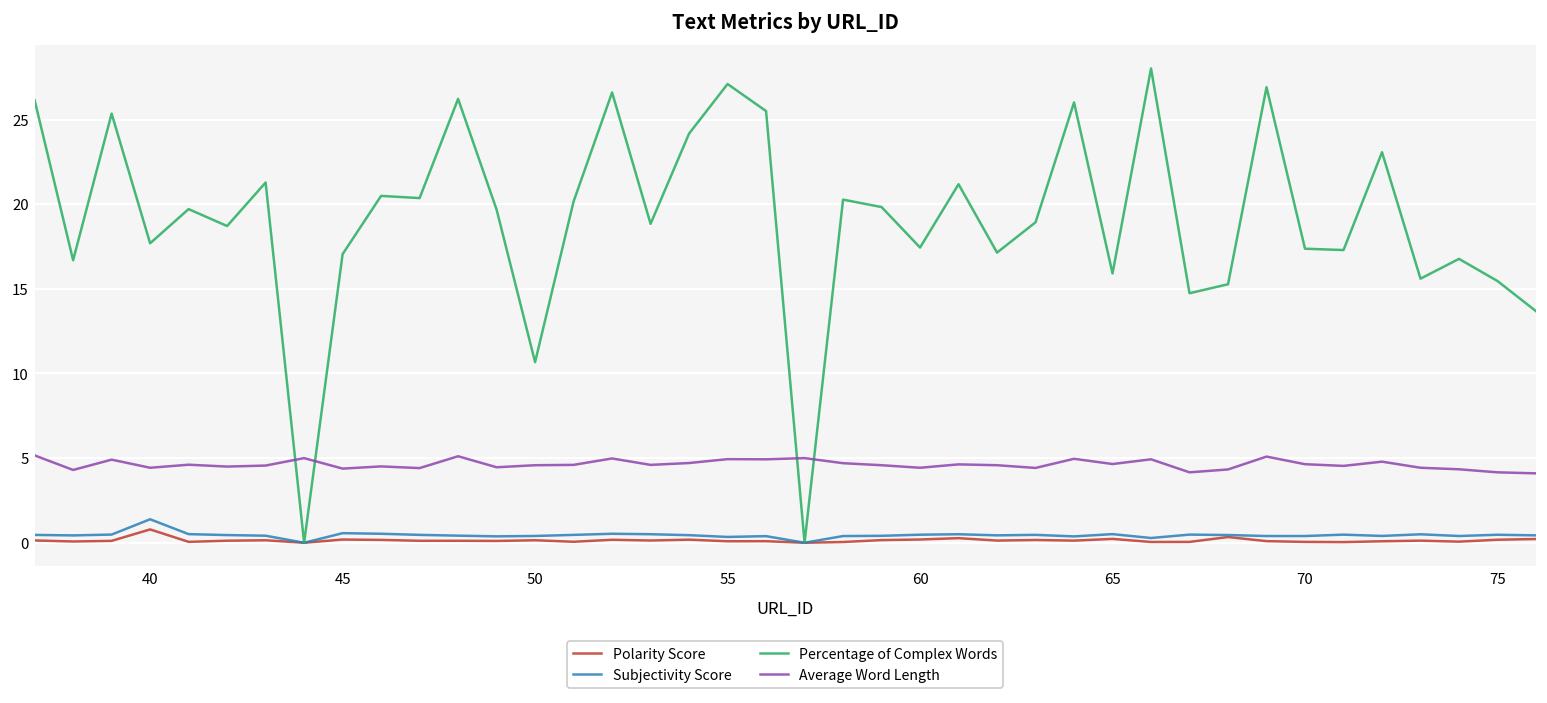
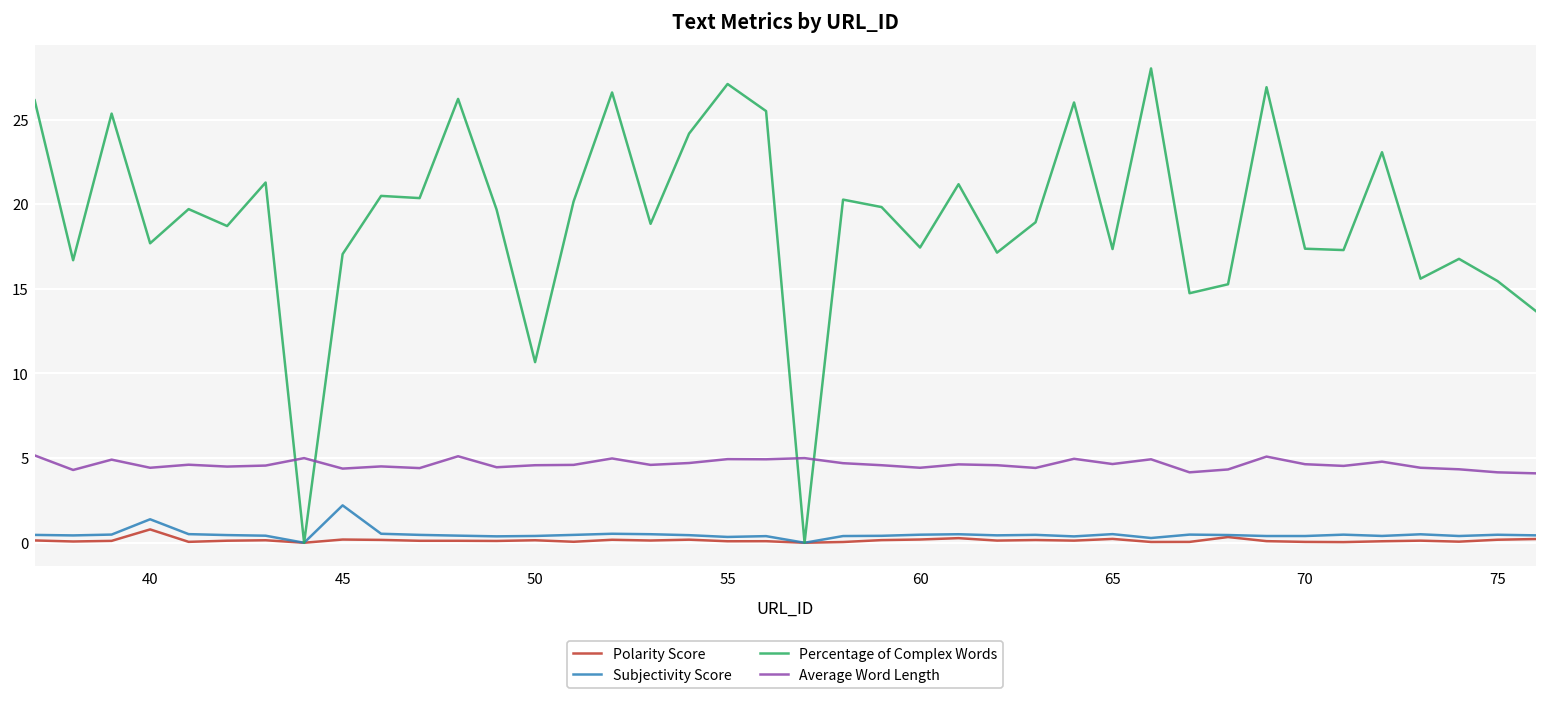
Subjectivity Score, 45: 0.6 -> 2.2
Percentage of Complex Words, 65: 15.9 -> 17.4
